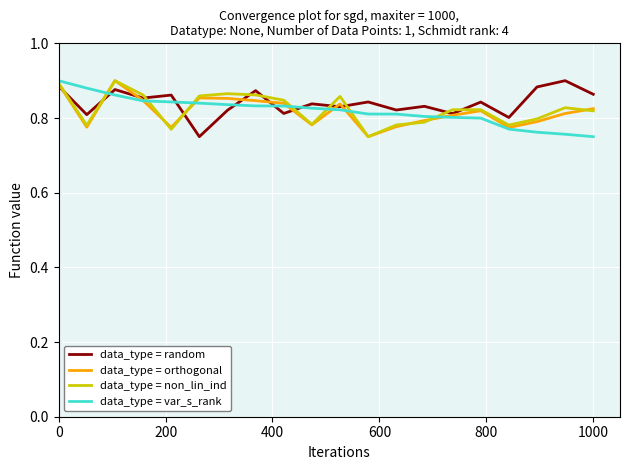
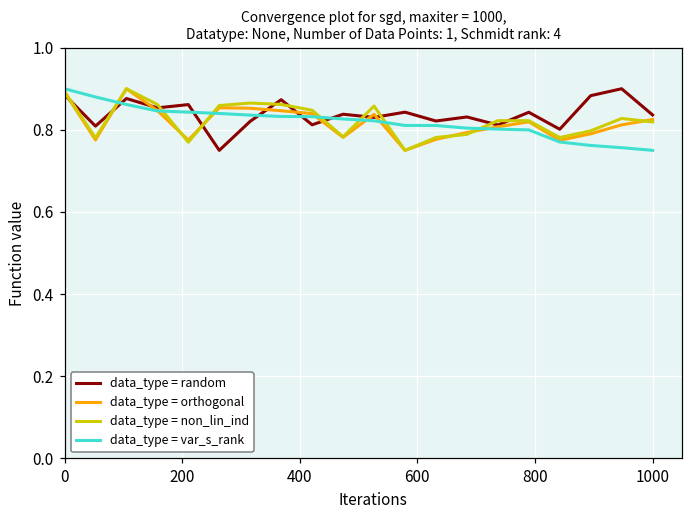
data_type = random, 1000: 0.86 -> 0.84
